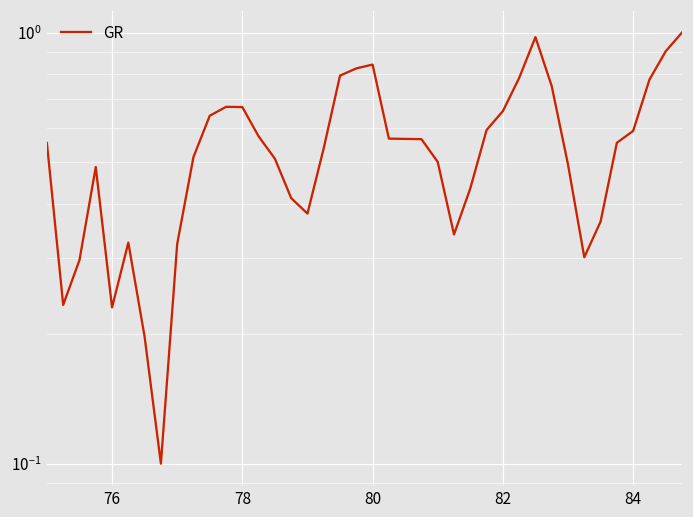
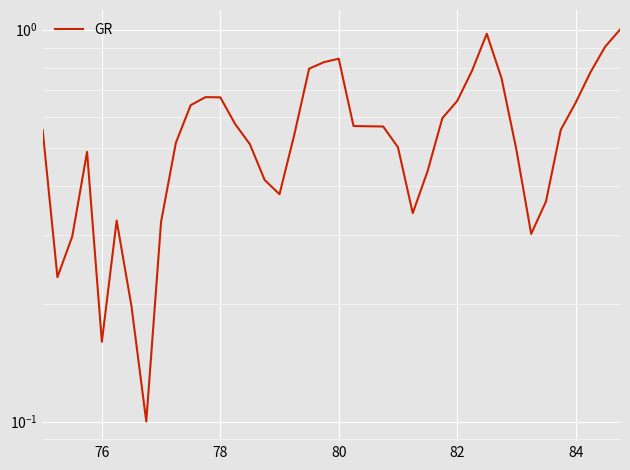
76: 0.23 -> 0.160
84: 0.59 -> 0.65
